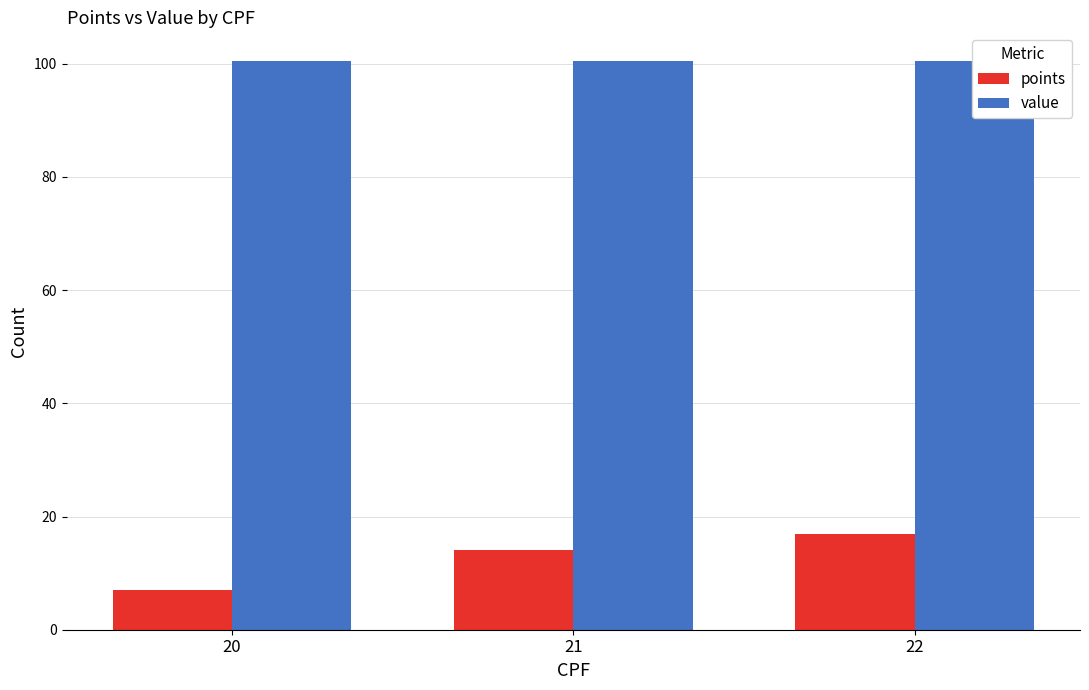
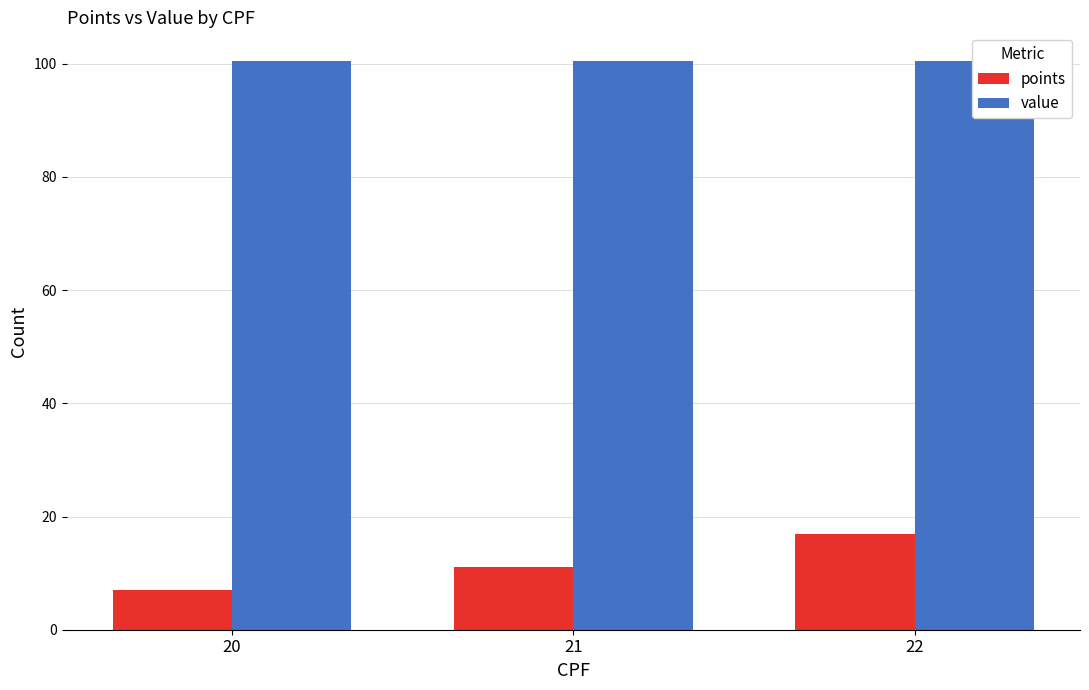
points, 21: 14 -> 11
